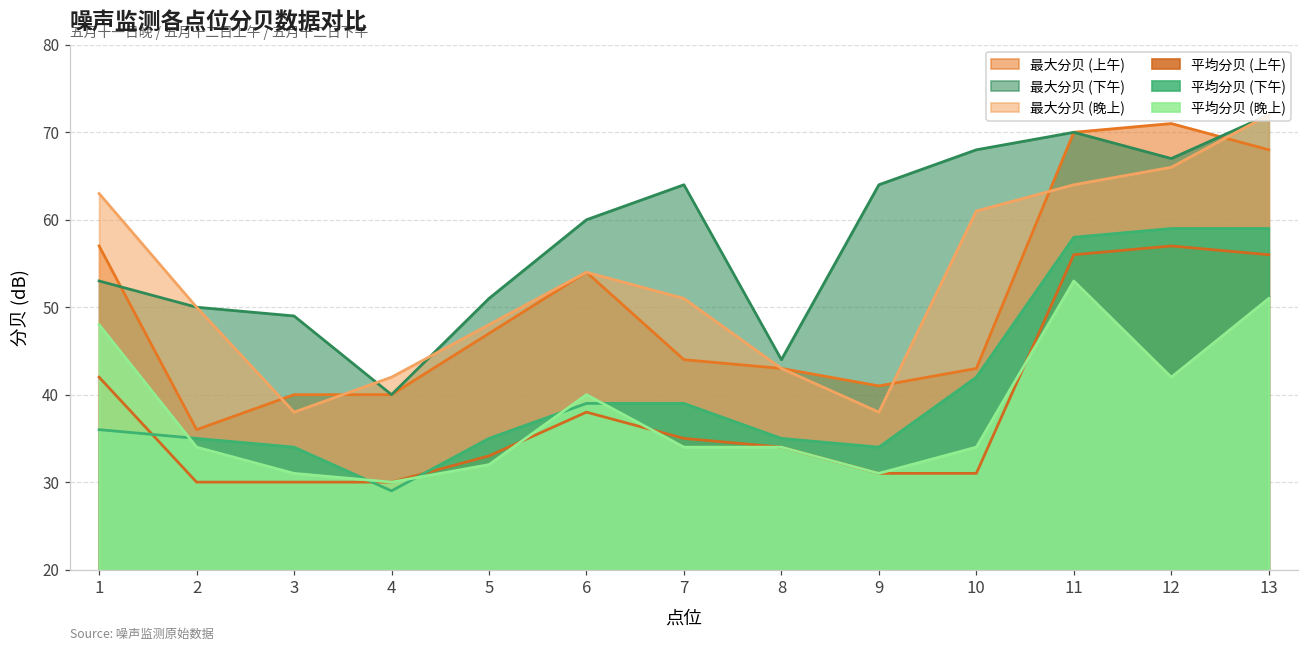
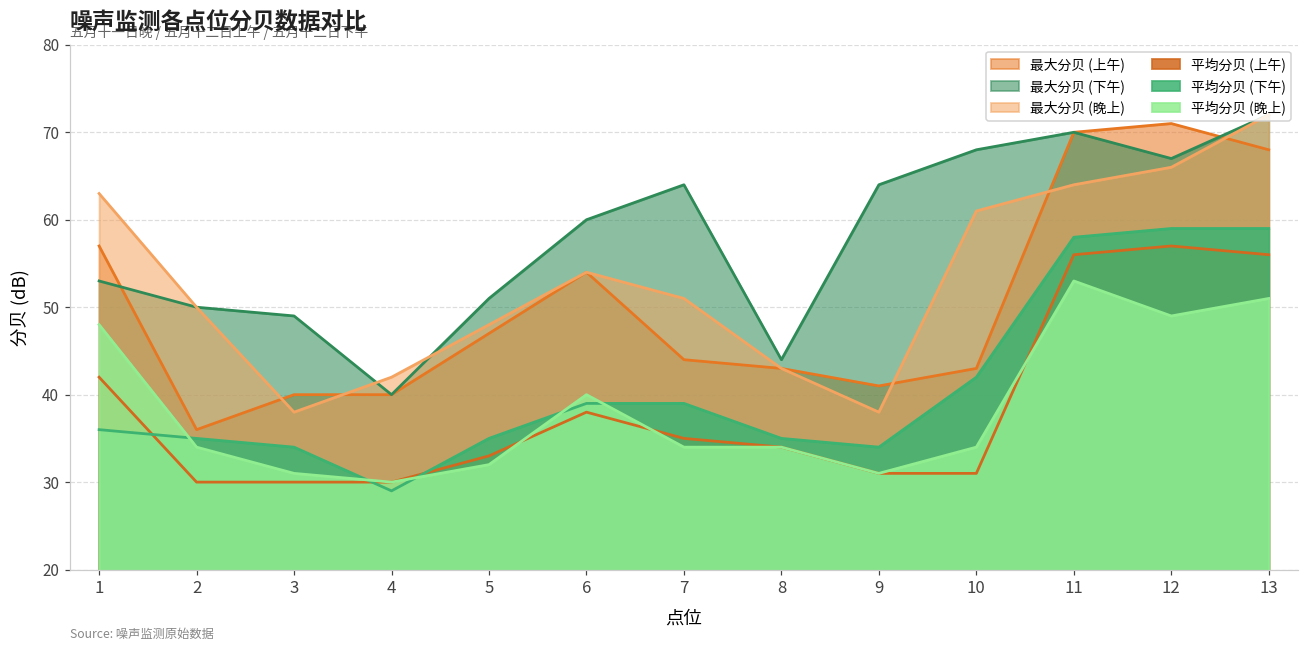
平均分贝 (晚上), 12: 42 -> 49
